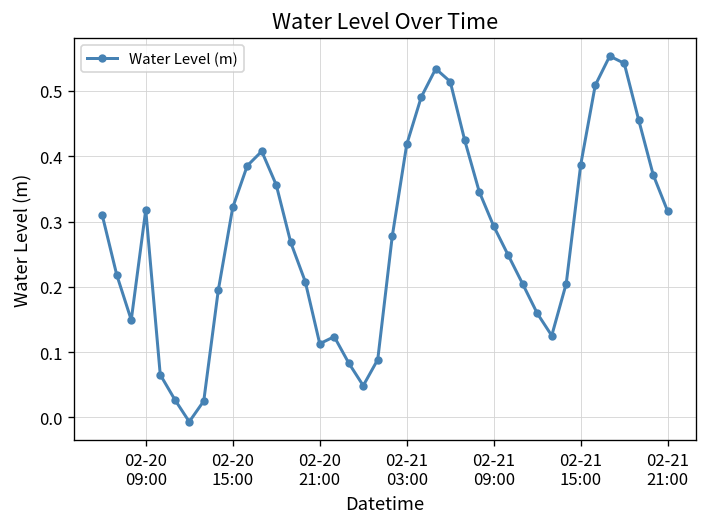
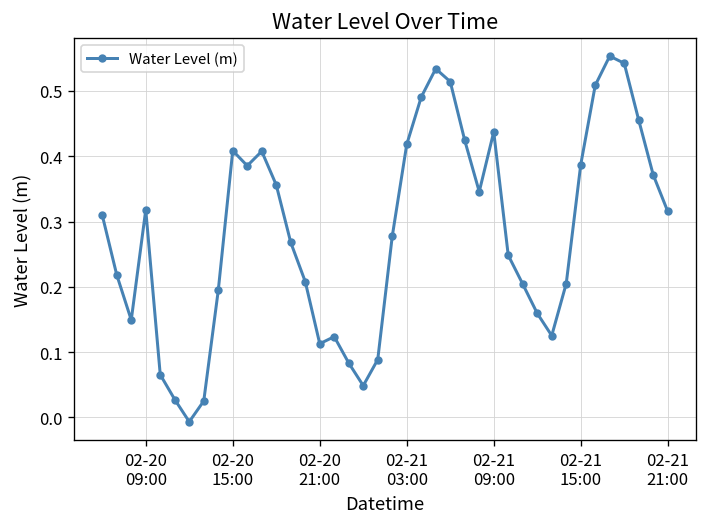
02-20 15:00: 0.32 -> 0.41
02-21 09:00: 0.29 -> 0.44
